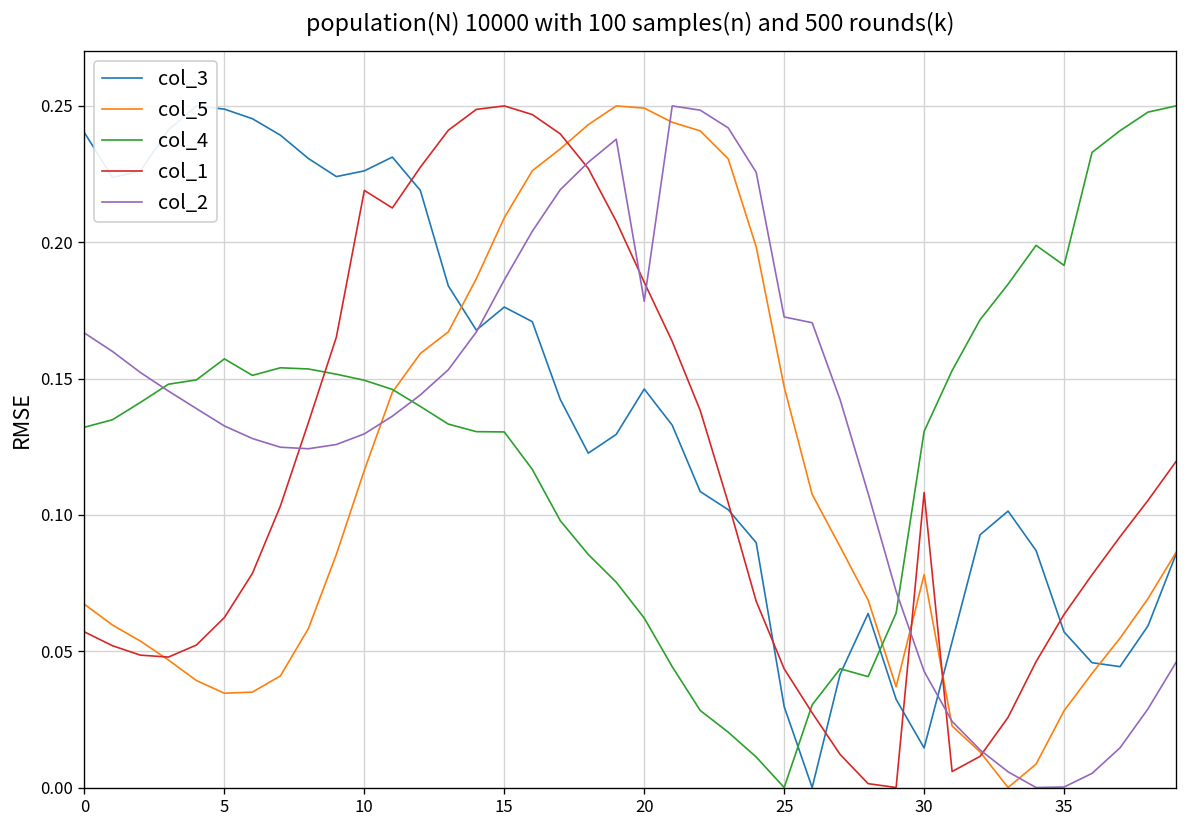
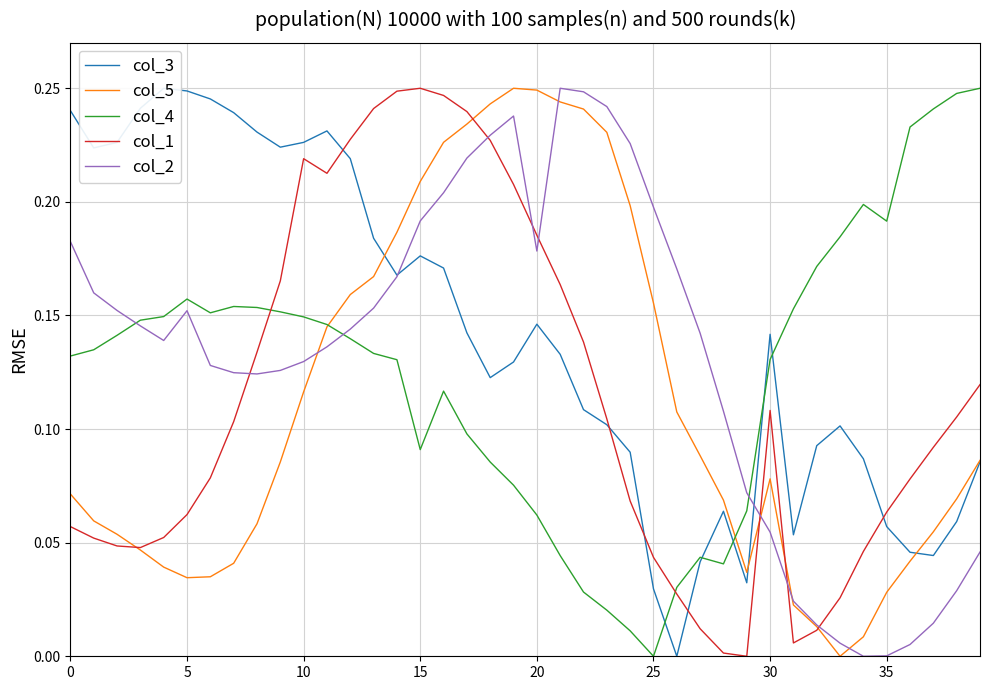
col_5, 0: 0.067 -> 0.071
col_2, 0: 0.167 -> 0.183
col_2, 5: 0.133 -> 0.152
col_4, 15: 0.130 -> 0.091
col_2, 15: 0.186 -> 0.192
col_5, 25: 0.147 -> 0.155
col_2, 25: 0.173 -> 0.198
col_3, 30: 0.015 -> 0.142
col_2, 30: 0.043 -> 0.055
